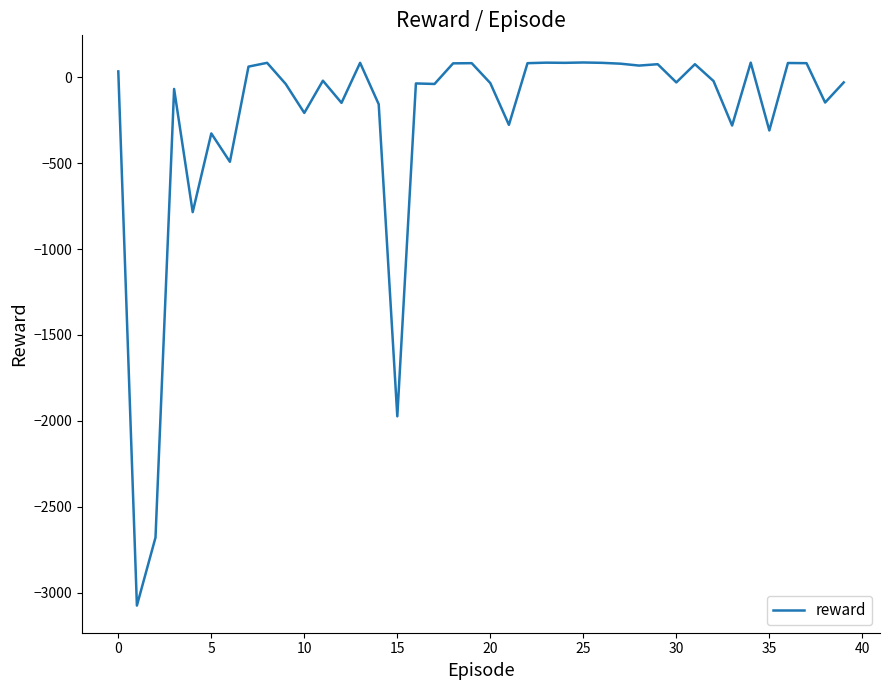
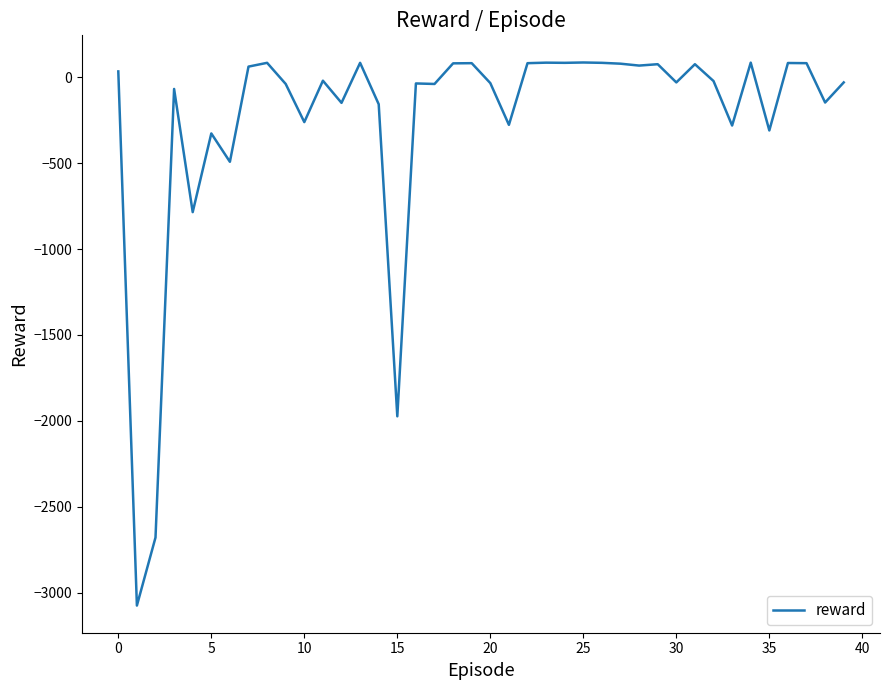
10: -210 -> -260
